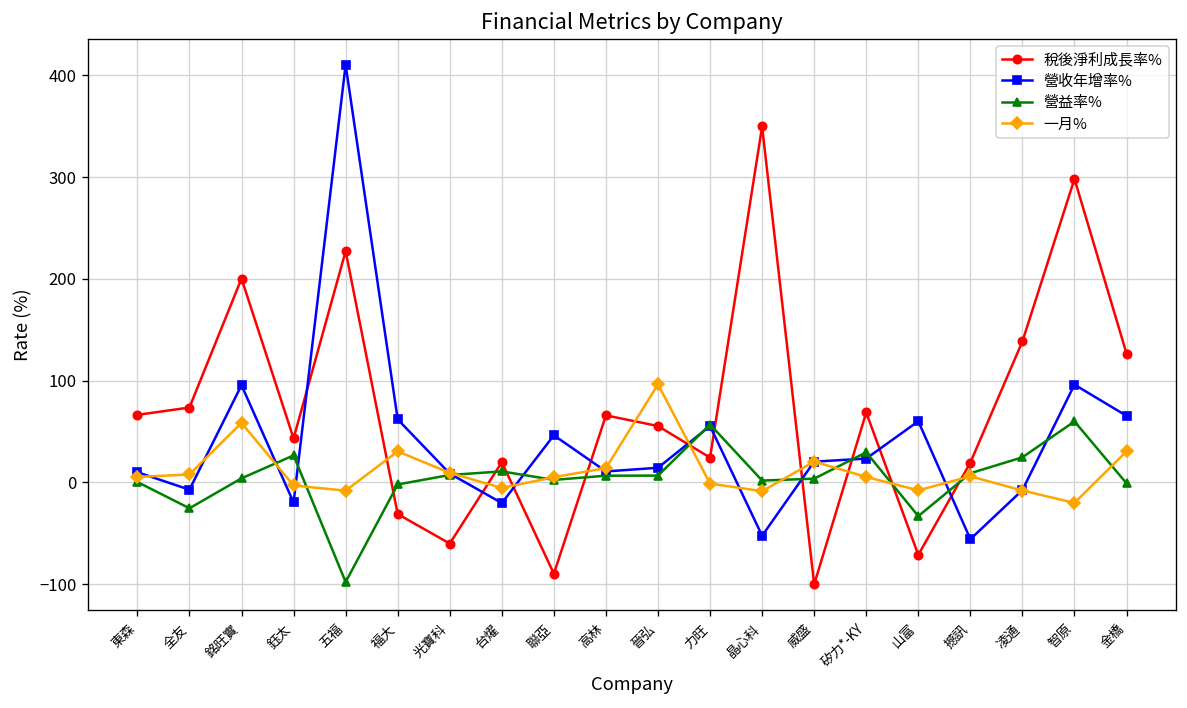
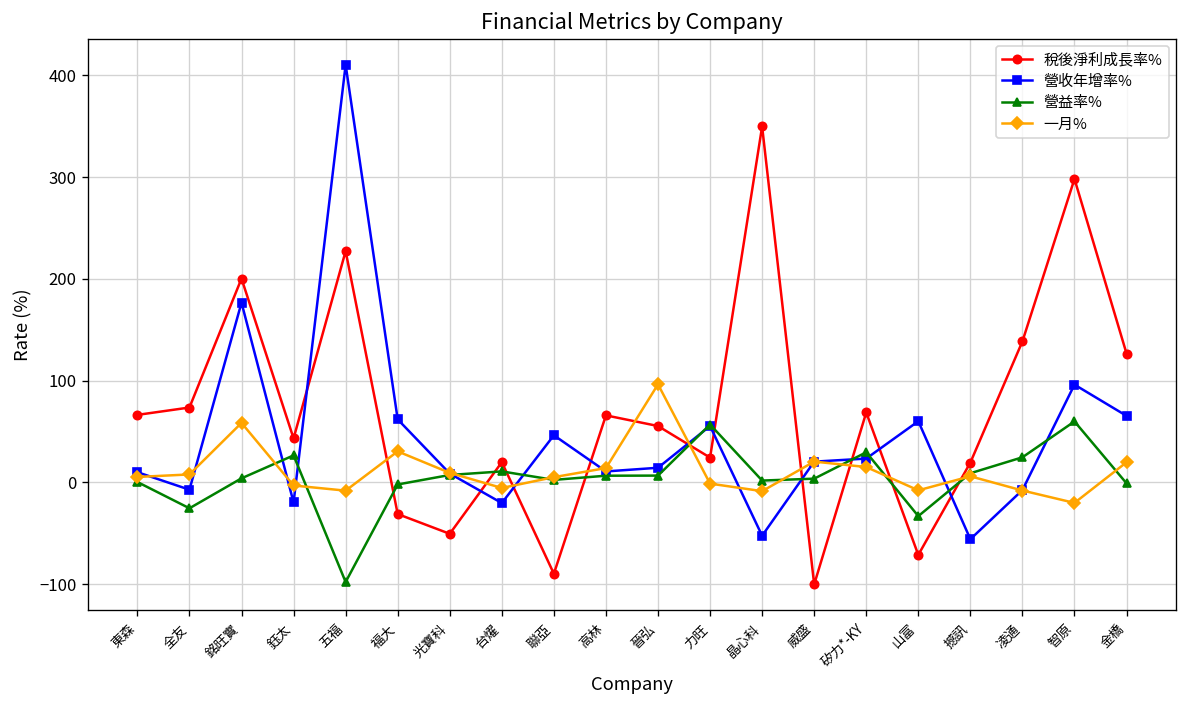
營收年增率%, 銘旺實: 100 -> 180
稅後淨利成長率%, 光寶科: -60 -> -50
一月%, 矽力*-KY: 10 -> 20
一月%, 金橋: 30 -> 20
